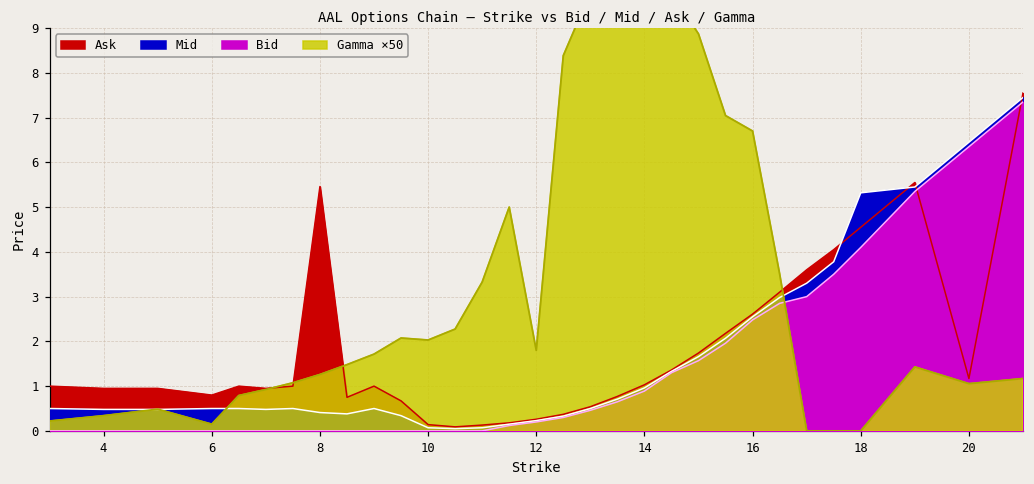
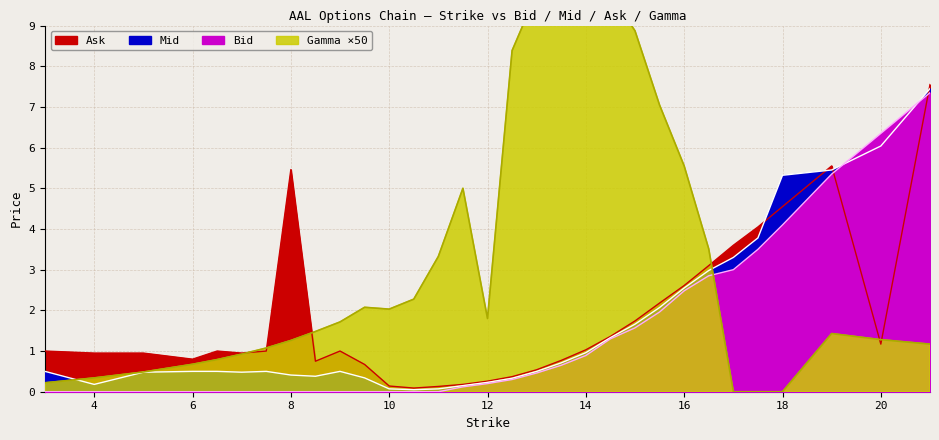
Mid, 4: 0.5 -> 0.2
Gamma ×50, 6: 0.2 -> 0.7
Gamma ×50, 16: 6.7 -> 5.6
Mid, 20: 6.5 -> 6.0
Gamma ×50, 20: 1.1 -> 1.3
